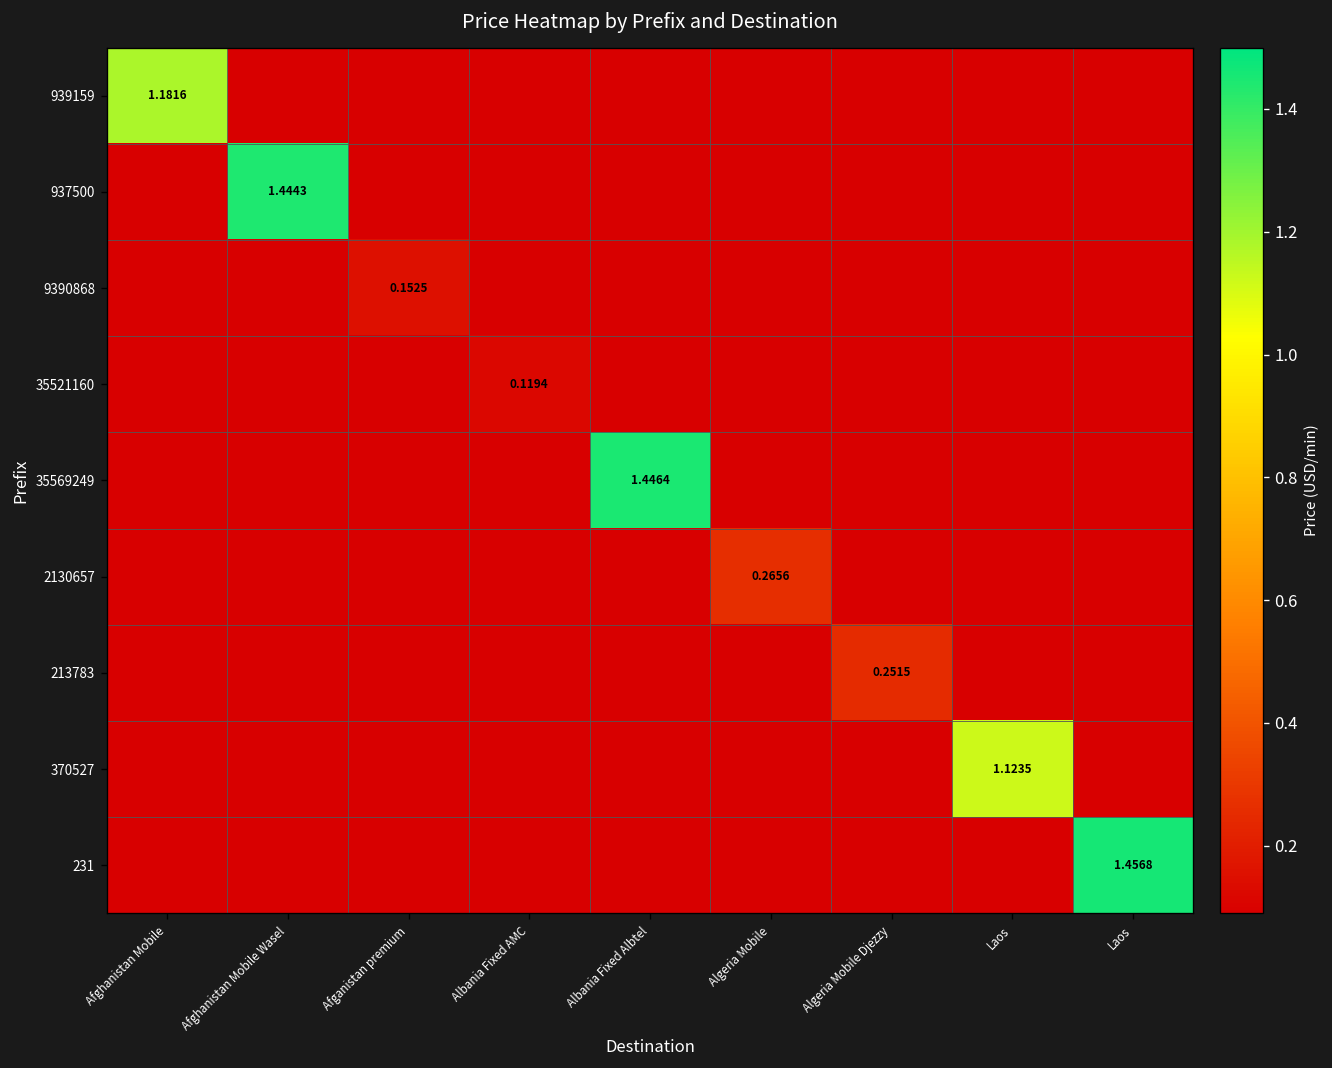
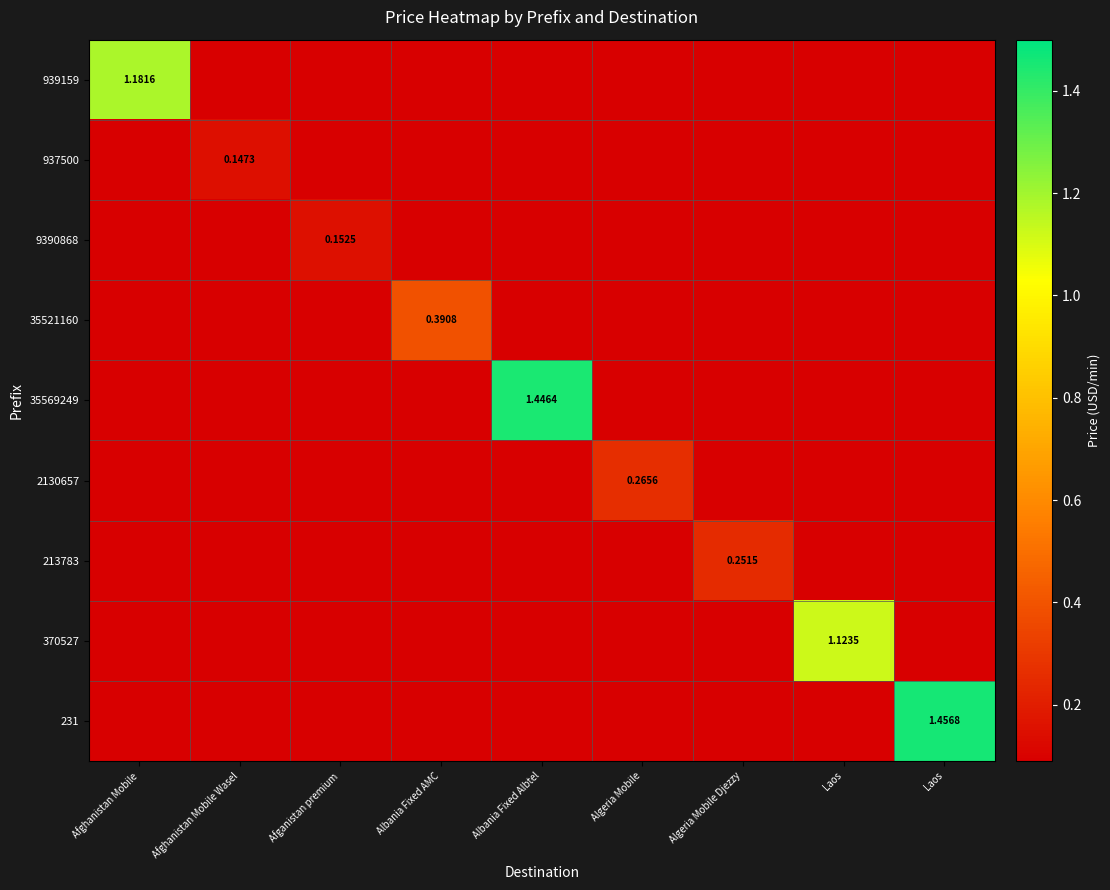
937500, Afghanistan Mobile Wasel: 1.4443 -> 0.1473
35521160, Albania Fixed AMC: 0.1194 -> 0.3908
